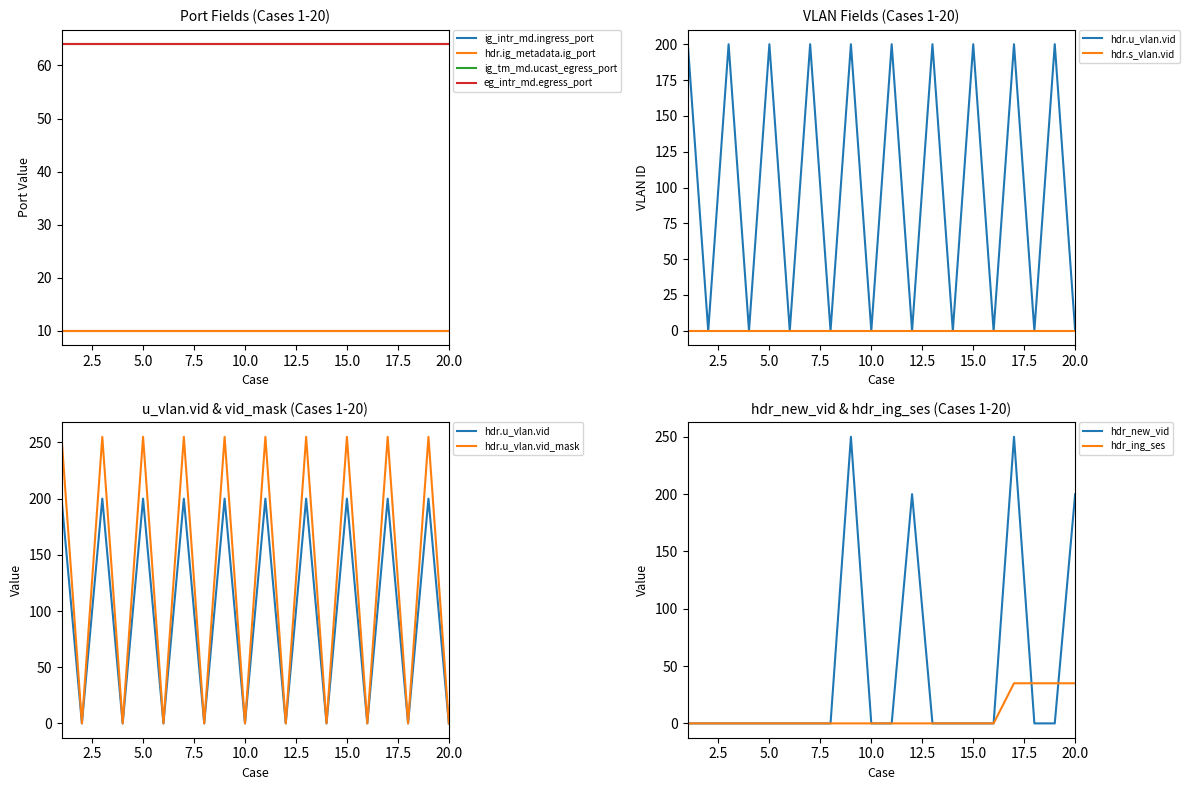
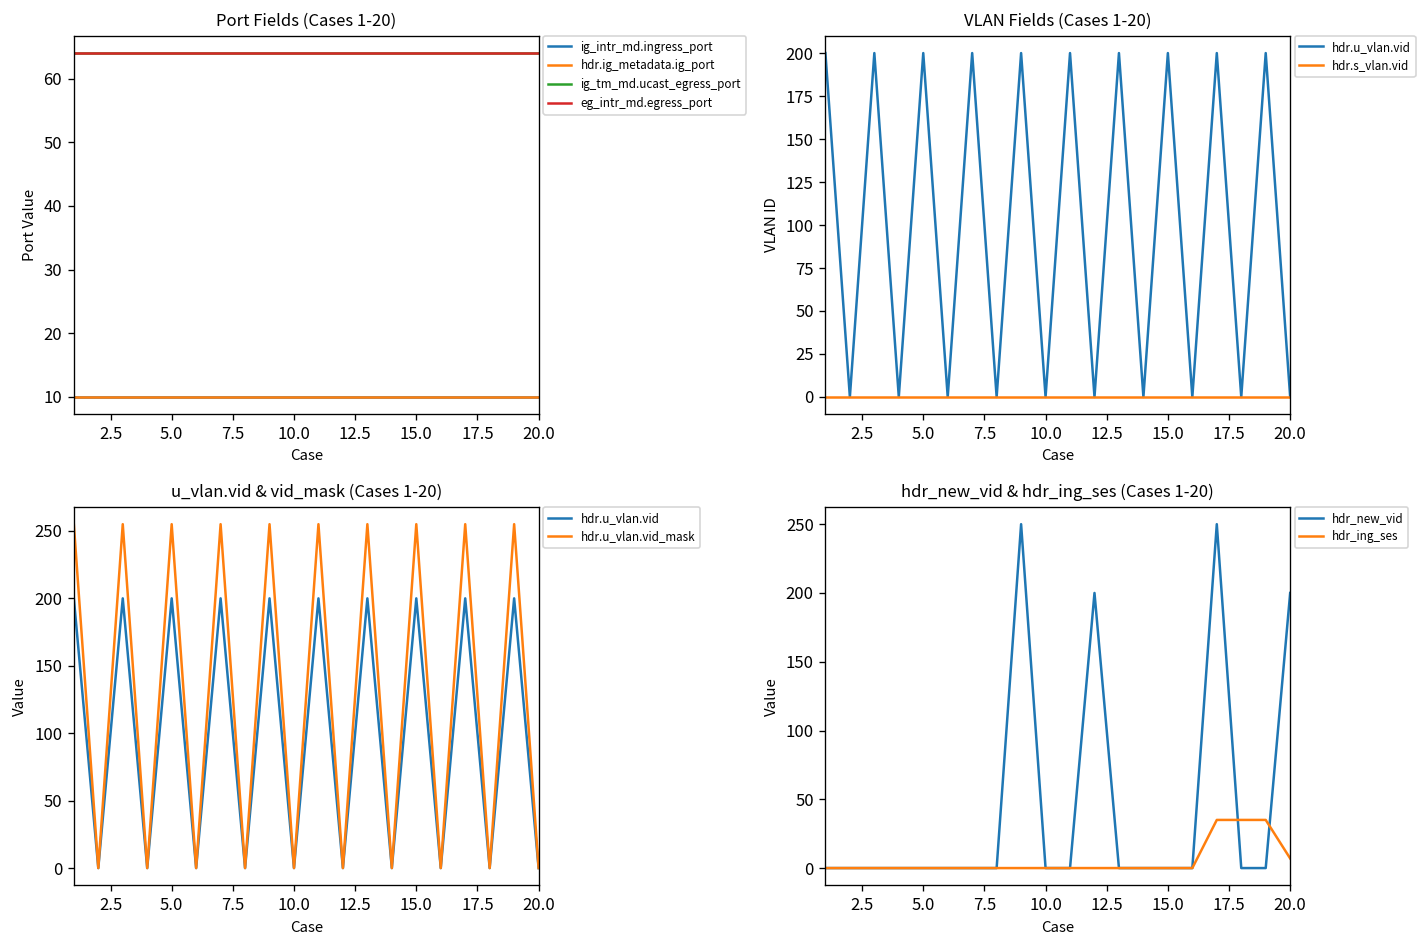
hdr_new_vid & hdr_ing_ses (Cases 1-20), hdr_ing_ses, 20.0: 35 -> 7
